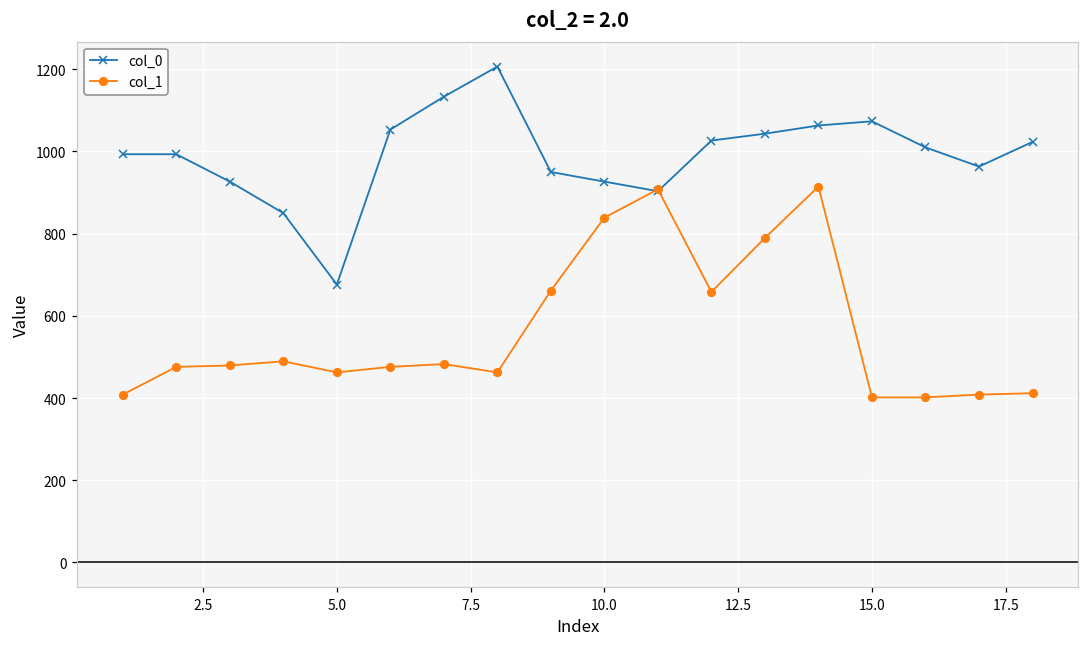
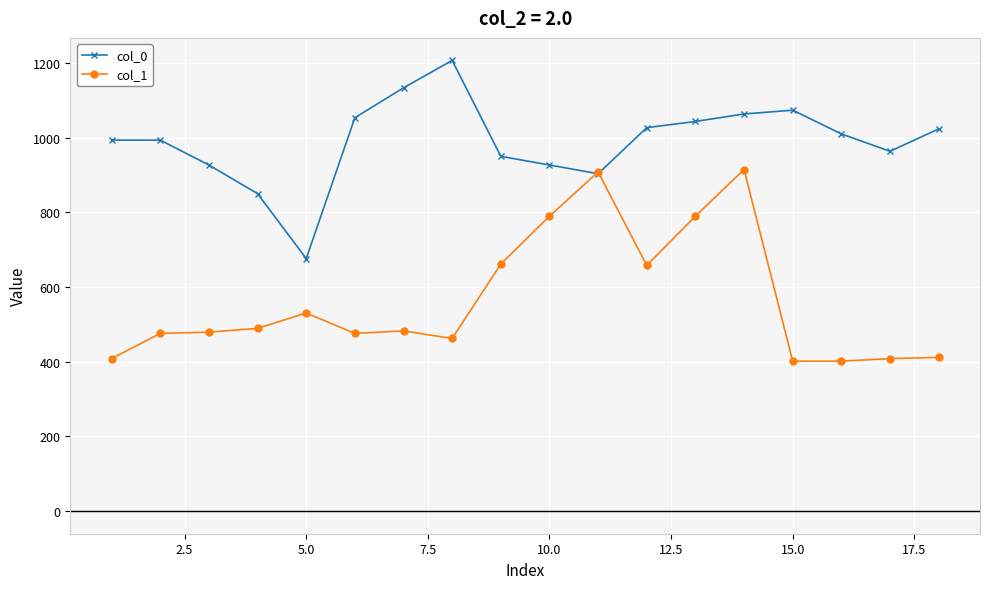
col_1, 5.0: 460 -> 530
col_1, 10.0: 840 -> 790
